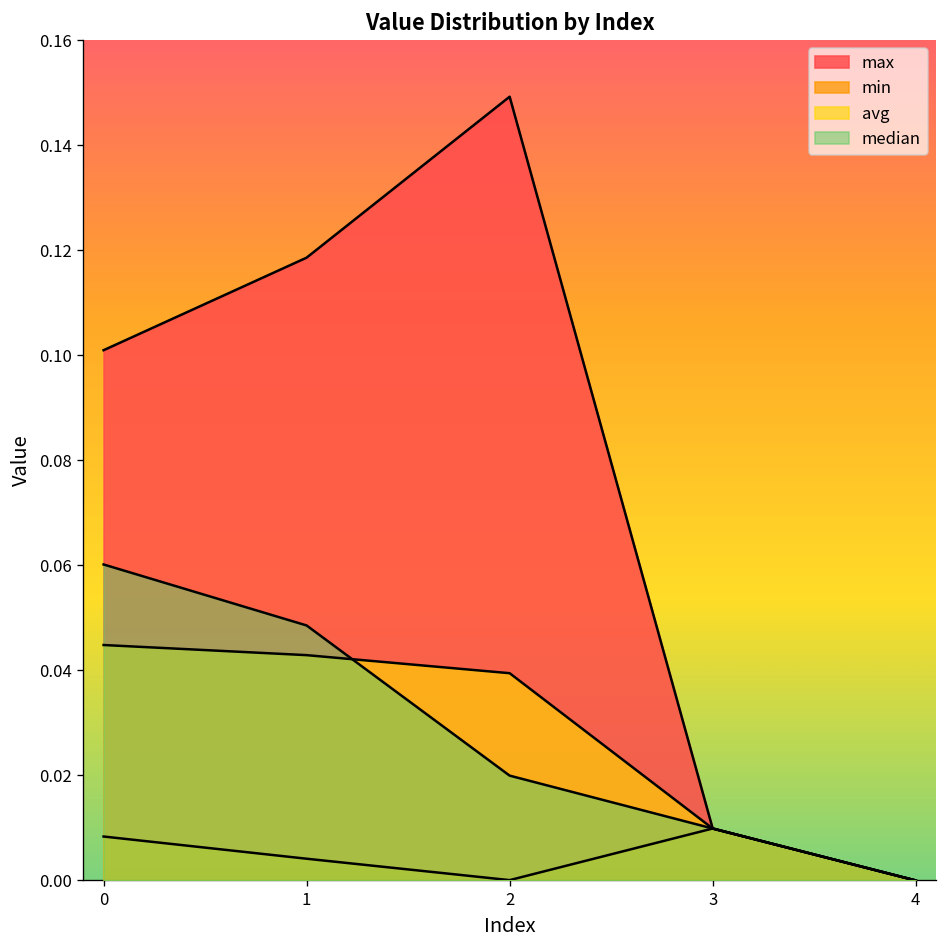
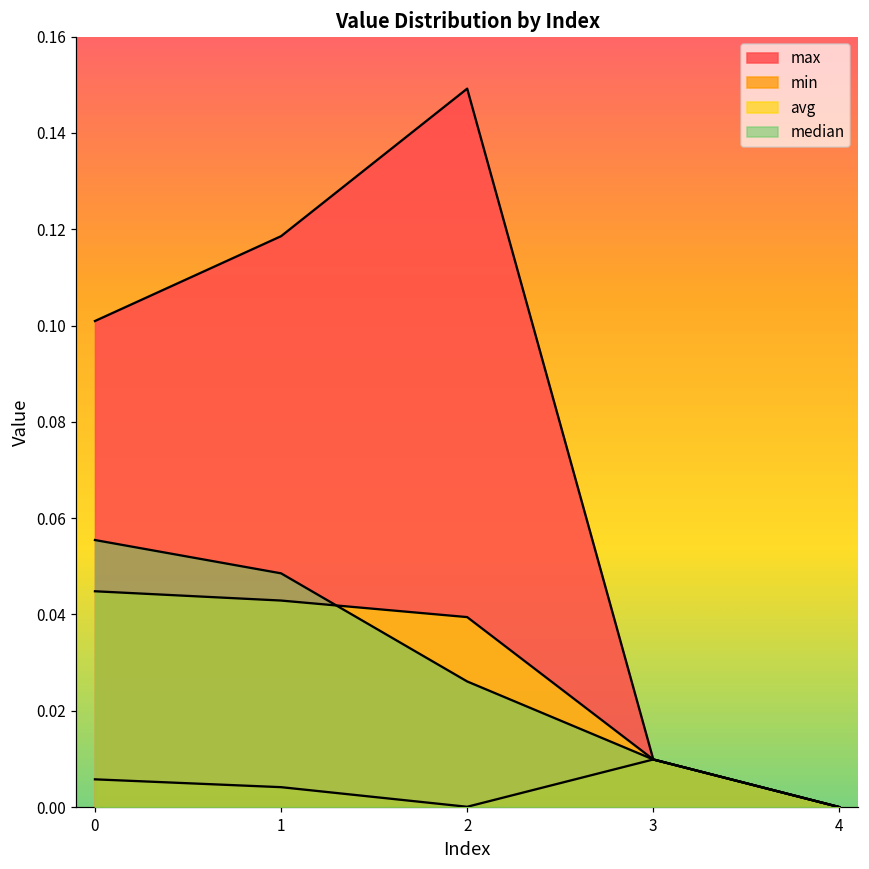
min, 0: 0.008 -> 0.006
median, 0: 0.060 -> 0.055
median, 2: 0.020 -> 0.026
